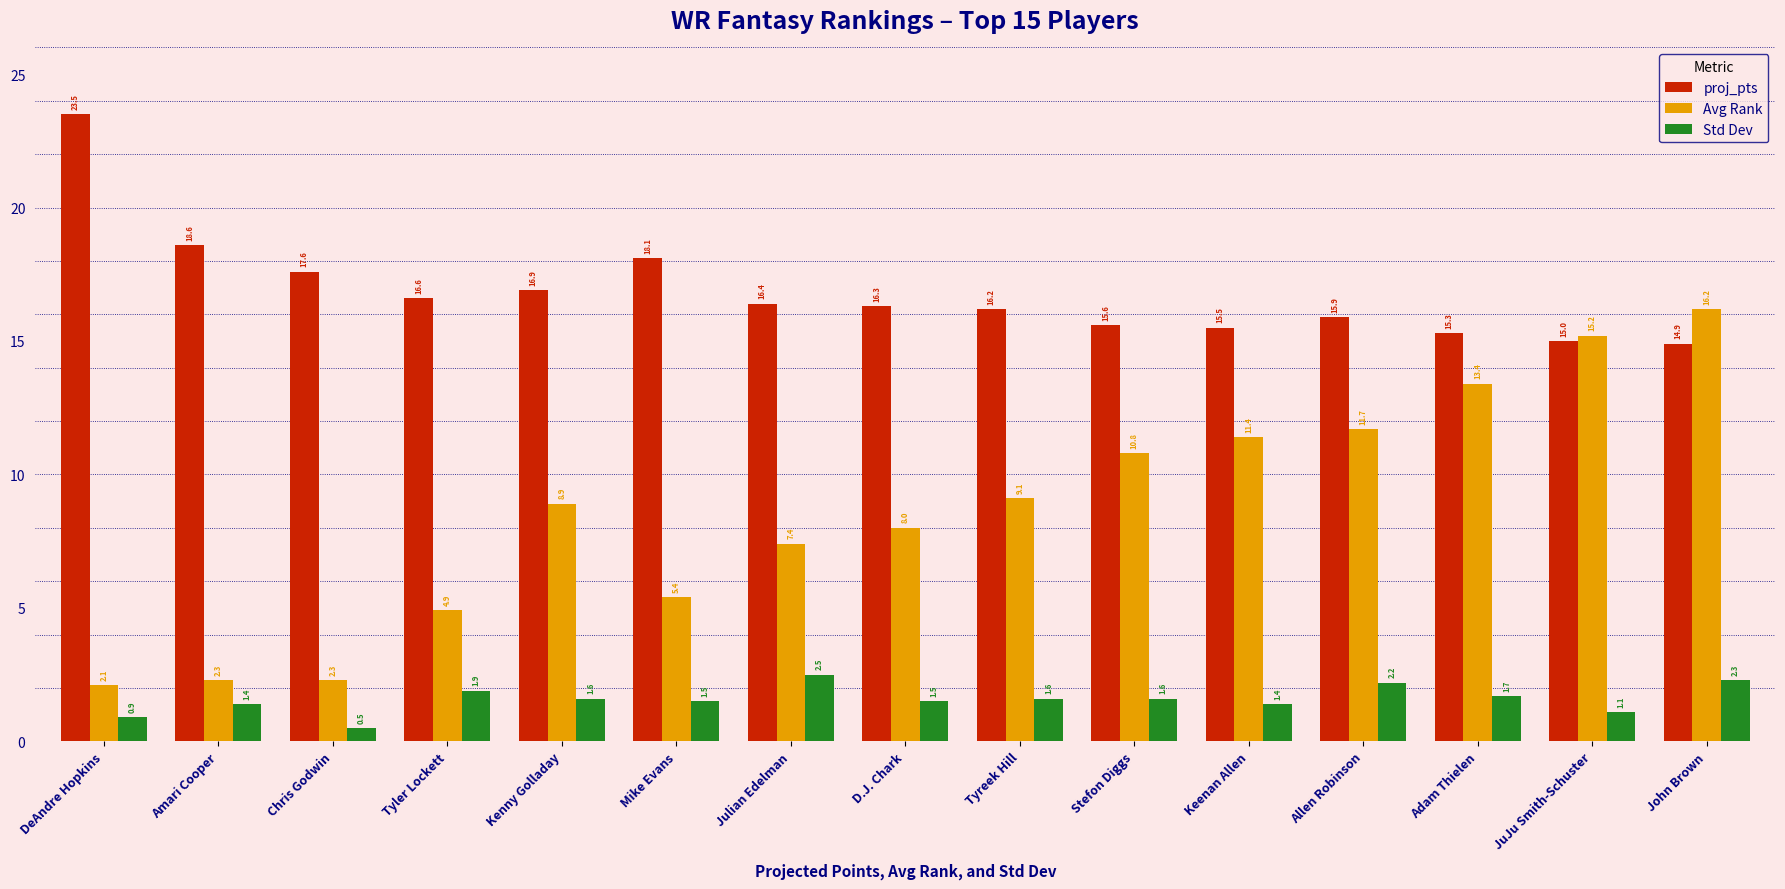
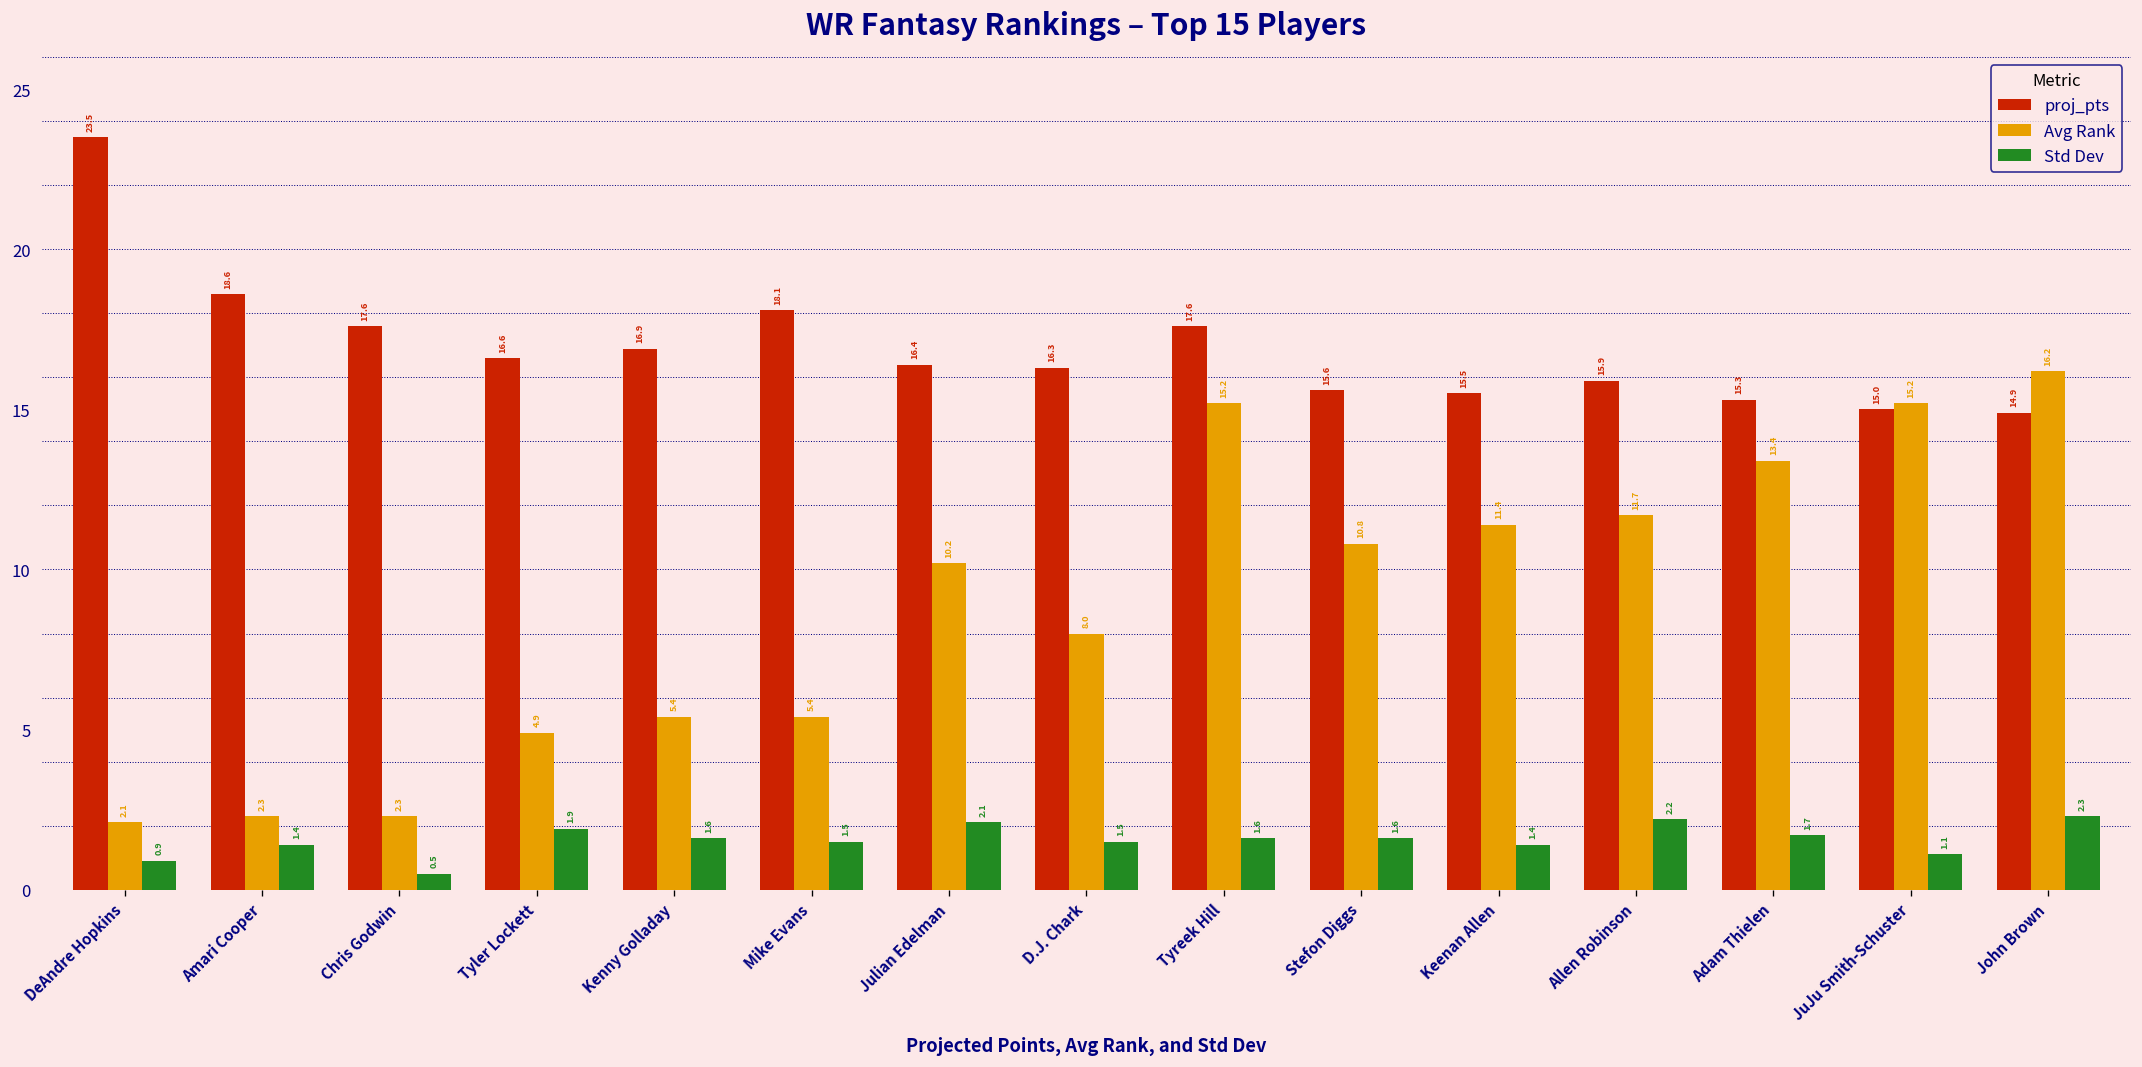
Avg Rank, Kenny Golladay: 8.9 -> 5.4
Avg Rank, Julian Edelman: 7.4 -> 10.2
Std Dev, Julian Edelman: 2.5 -> 2.1
proj_pts, Tyreek Hill: 16.2 -> 17.6
Avg Rank, Tyreek Hill: 9.1 -> 15.2
